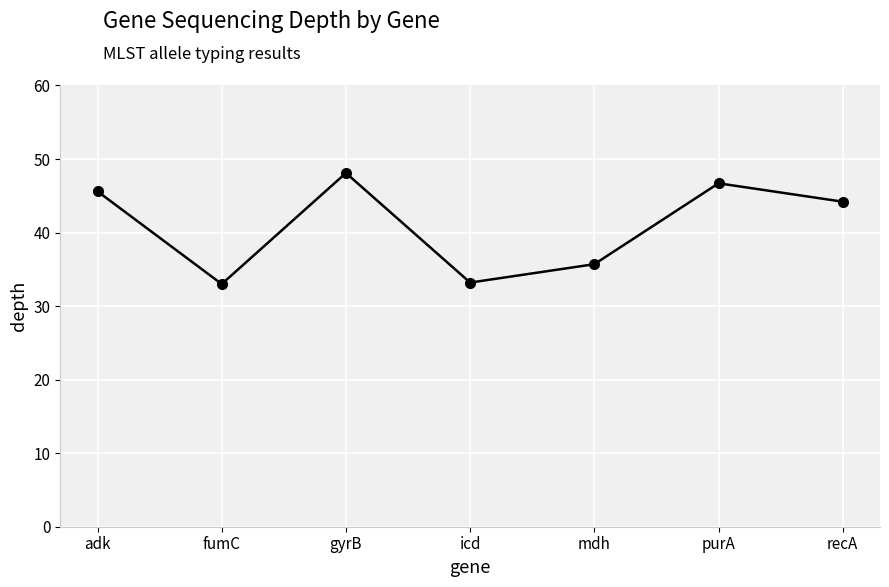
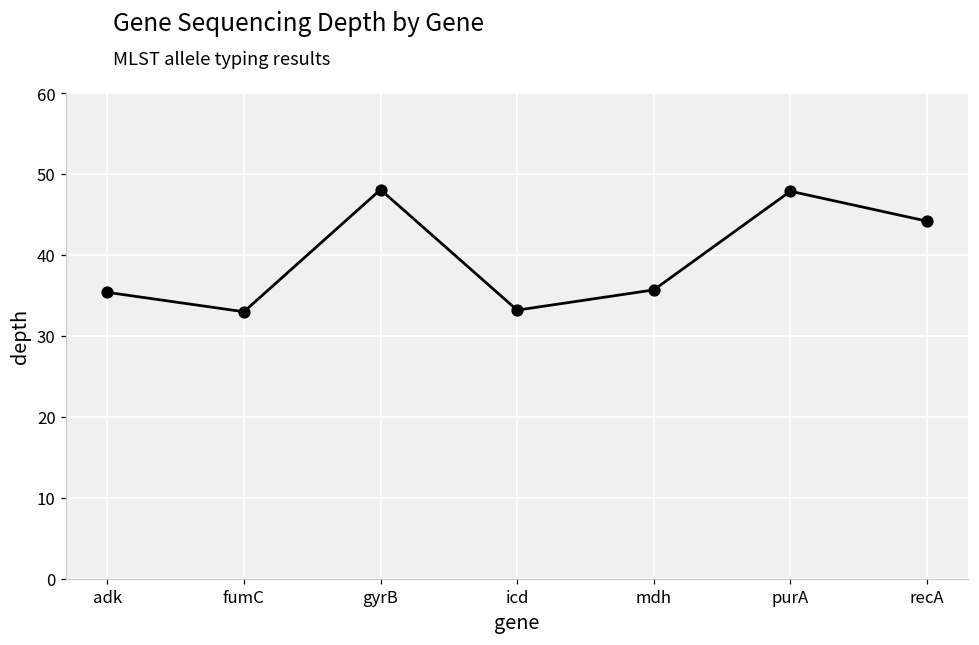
adk: 46 -> 35
purA: 47 -> 48
